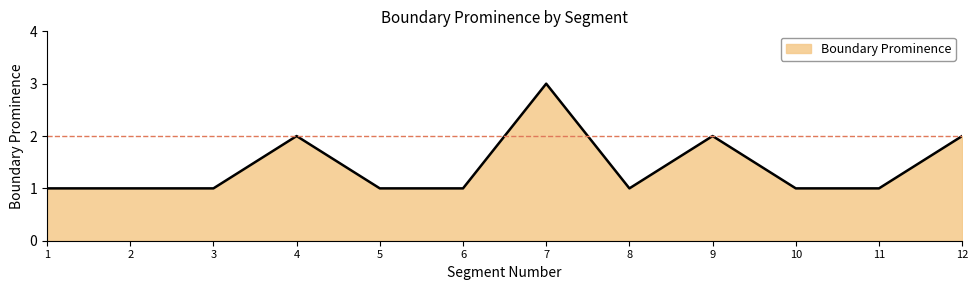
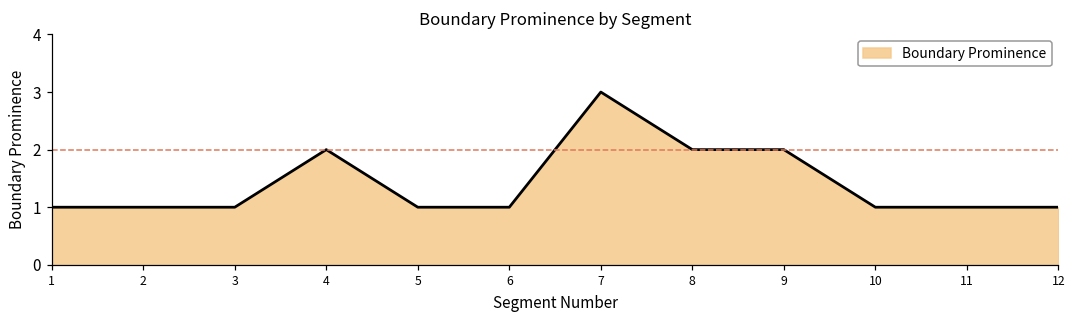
8: 1 -> 2
12: 2 -> 1
